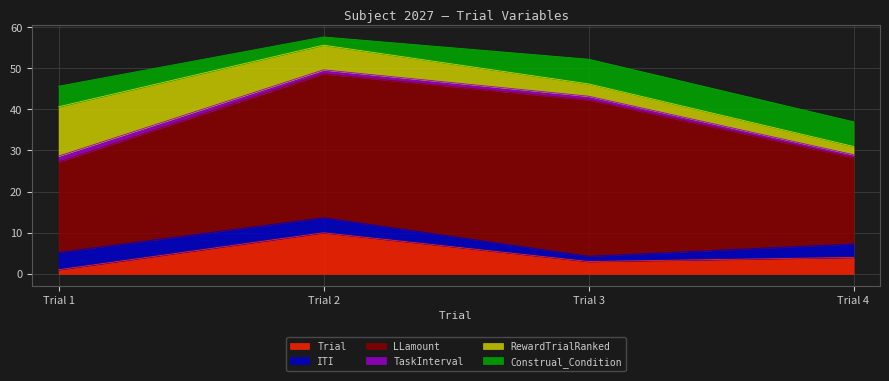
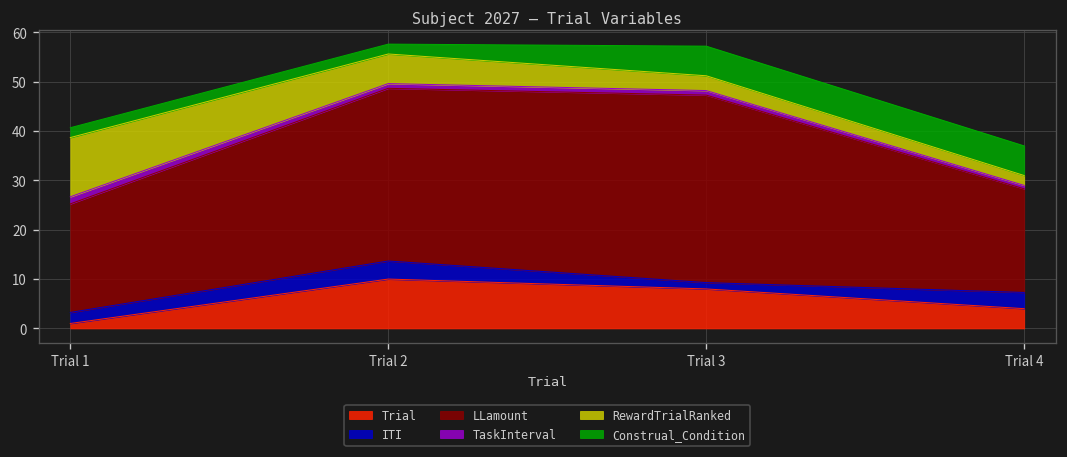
ITI, Trial 1: 4 -> 2
Construal_Condition, Trial 1: 5 -> 2
Trial, Trial 3: 3 -> 8
